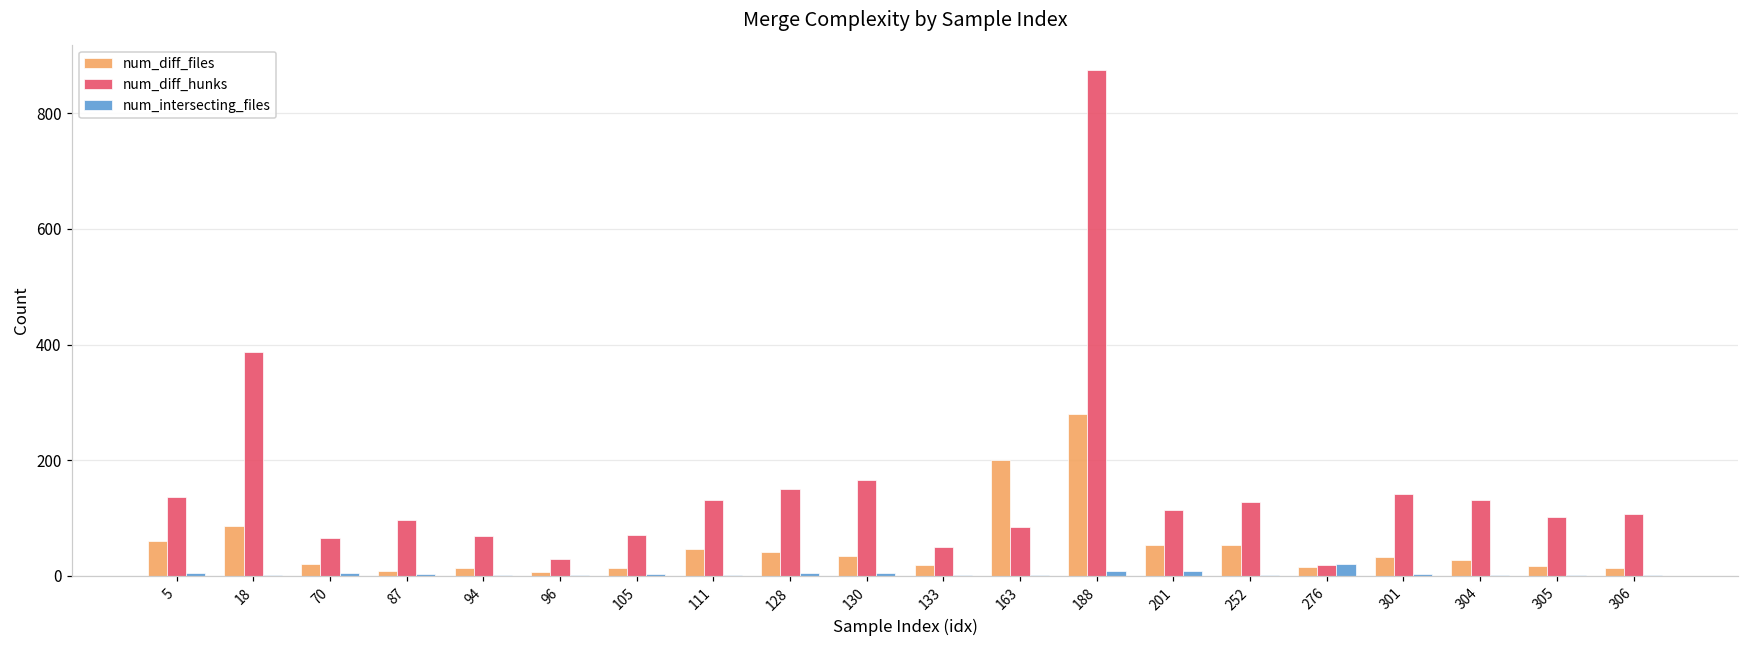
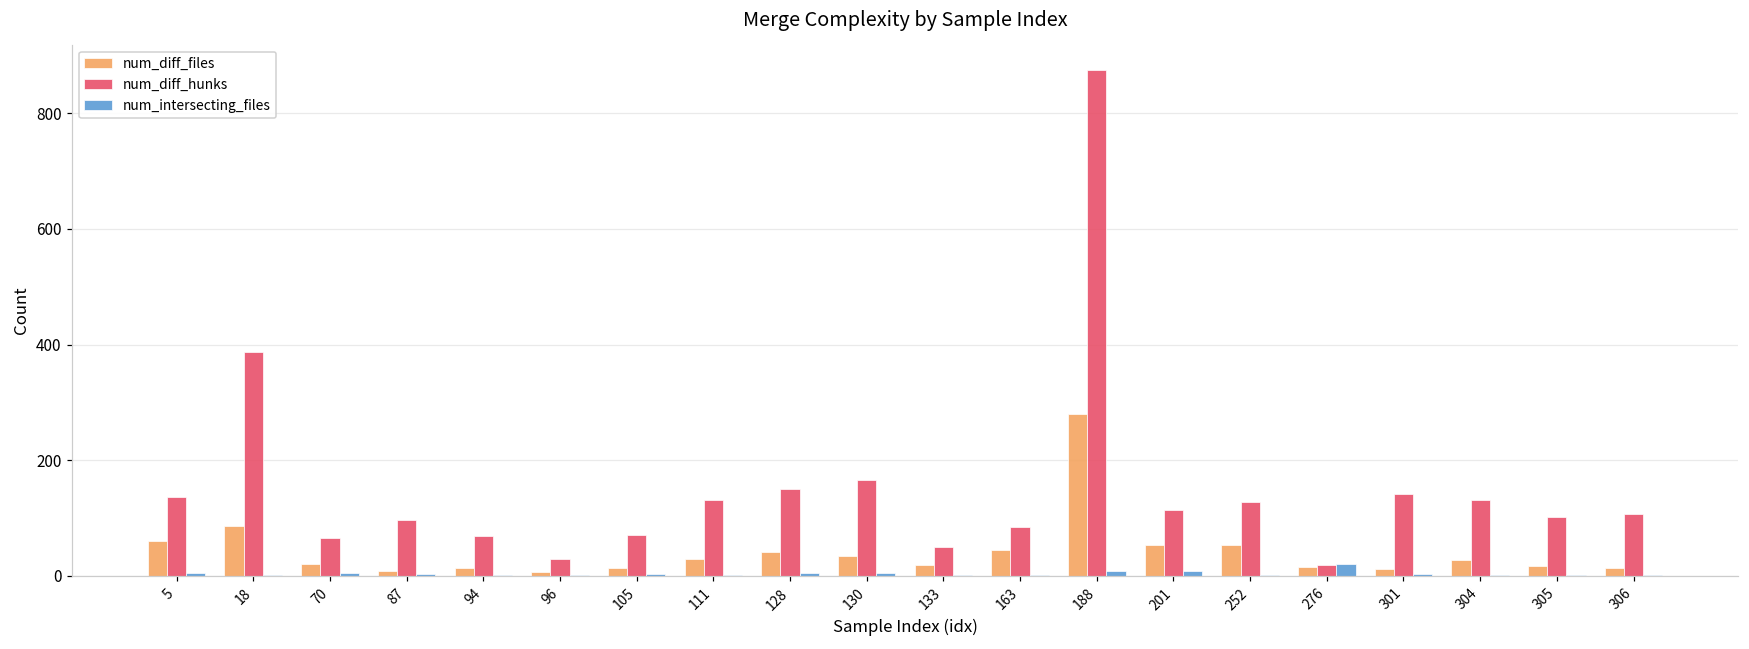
num_diff_files, 111: 50 -> 30
num_diff_files, 163: 200 -> 50
num_diff_files, 301: 30 -> 10
